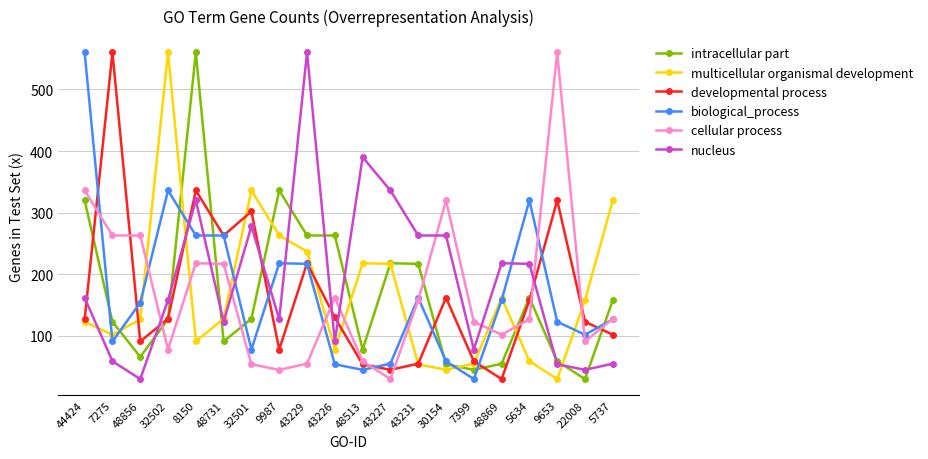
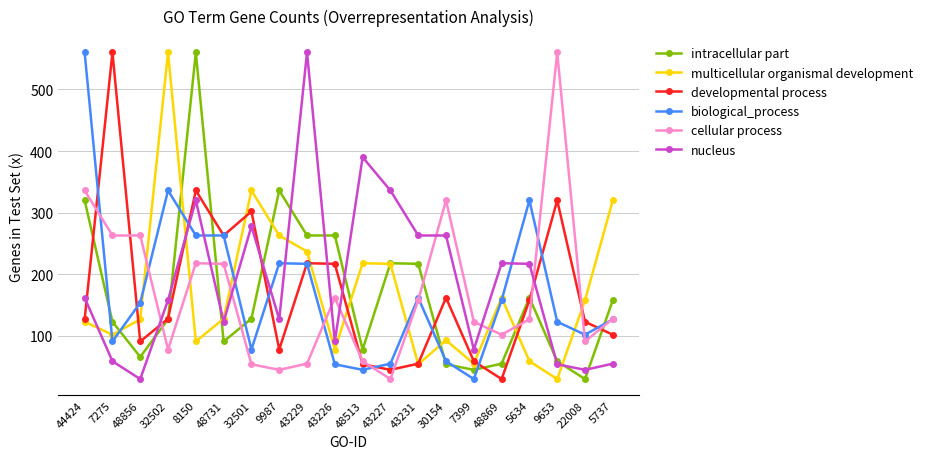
developmental process, 43226: 130 -> 220
multicellular organismal development, 30154: 50 -> 90
